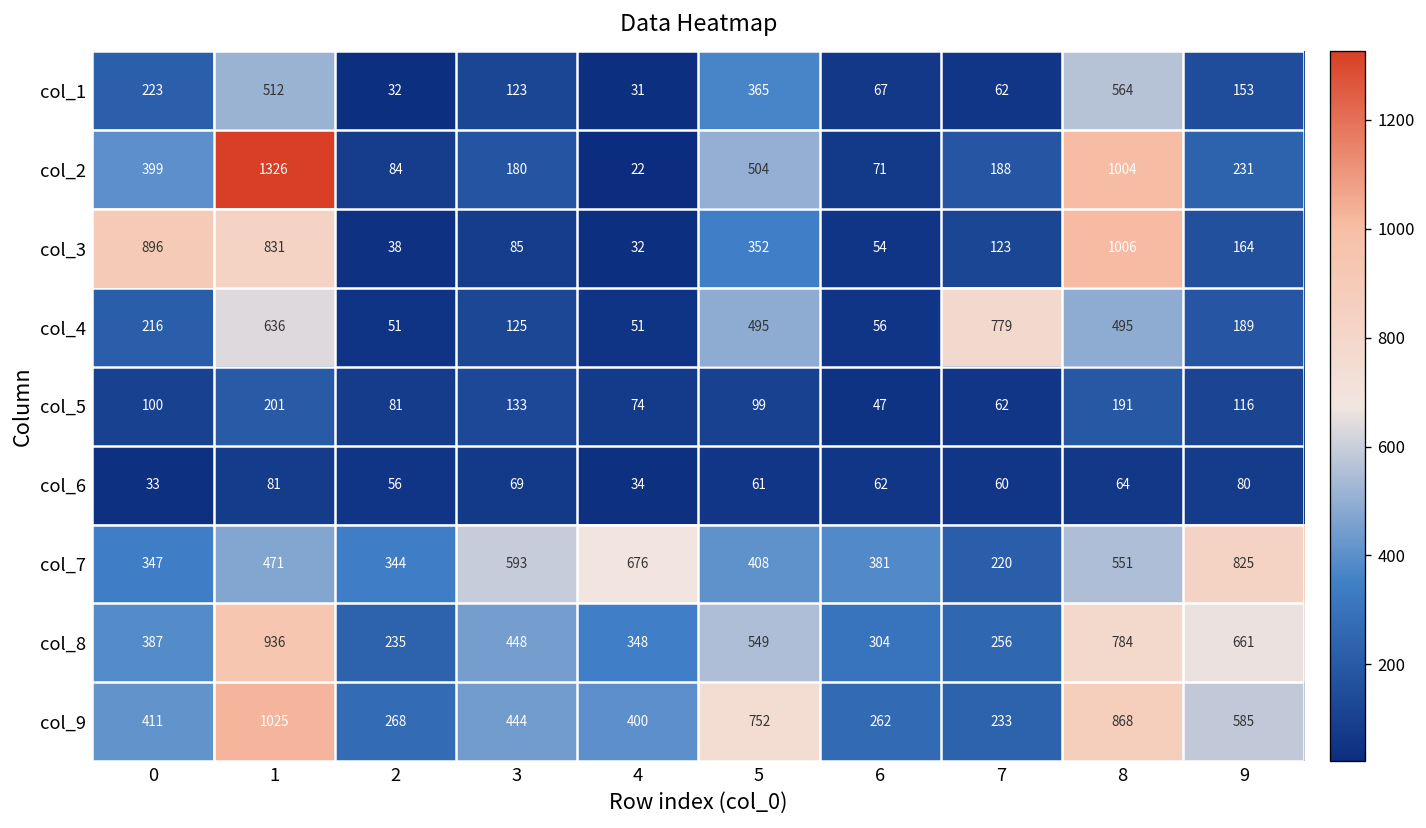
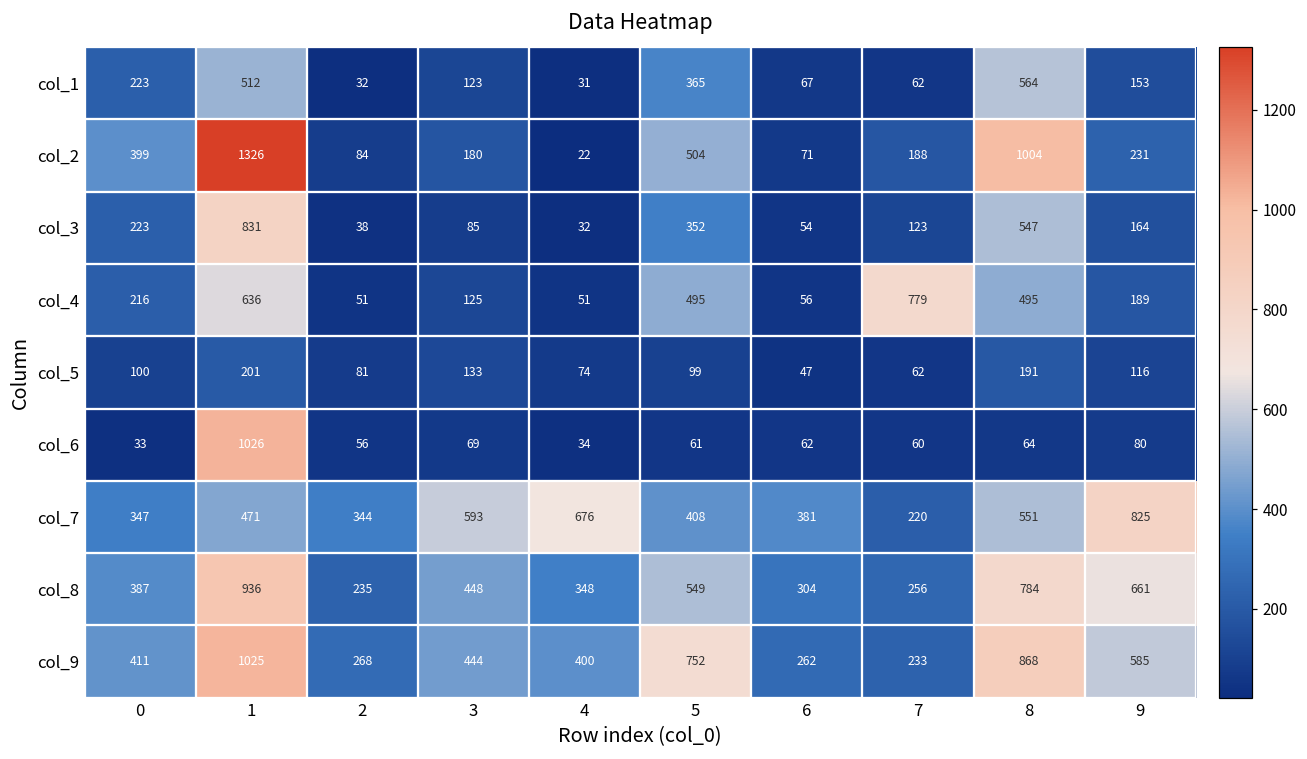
col_3, 0: 896 -> 223
col_3, 8: 1006 -> 547
col_6, 1: 81 -> 1026
